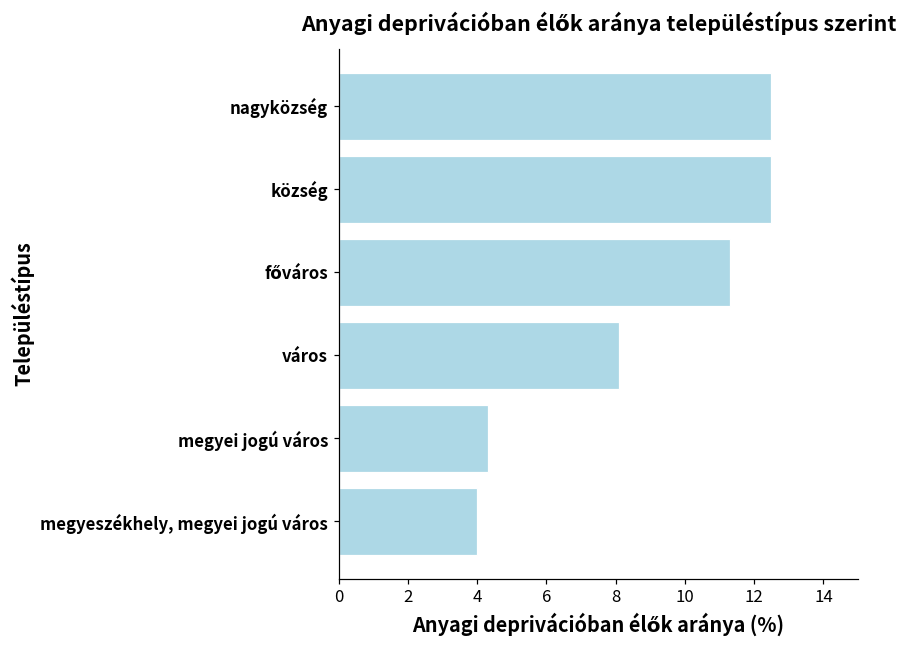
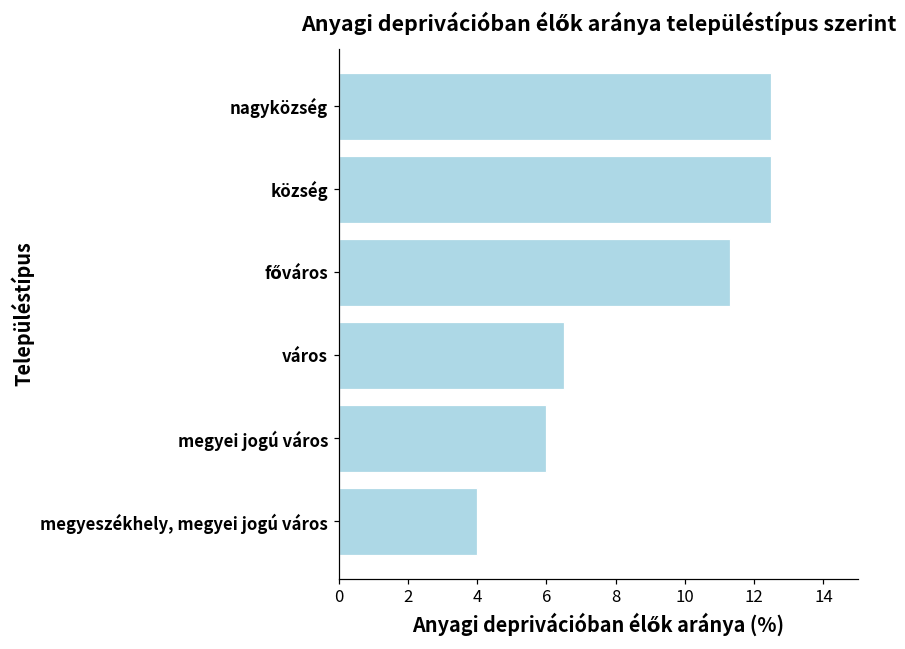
város: 8.1 -> 6.5
megyei jogú város: 4.3 -> 6.0
